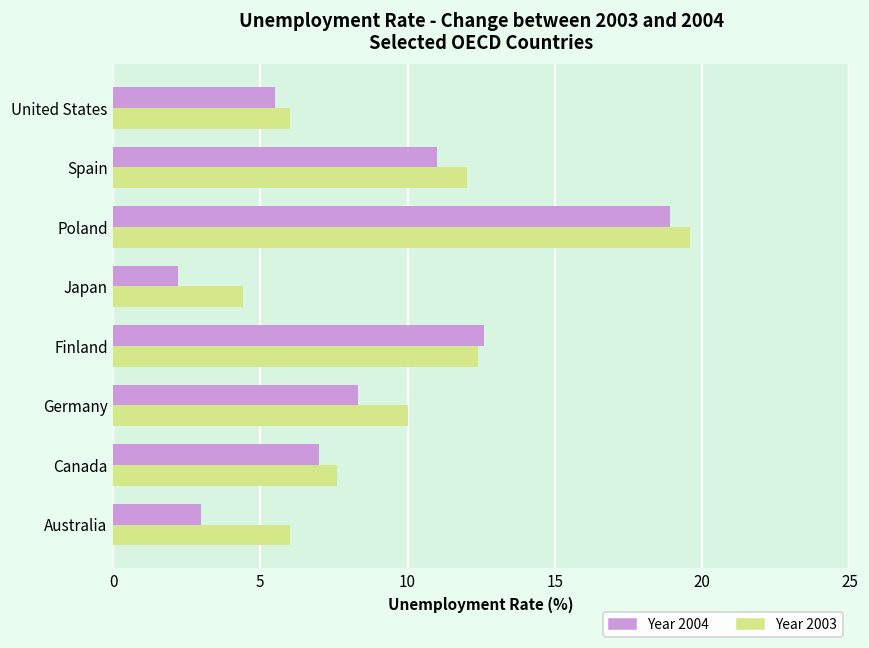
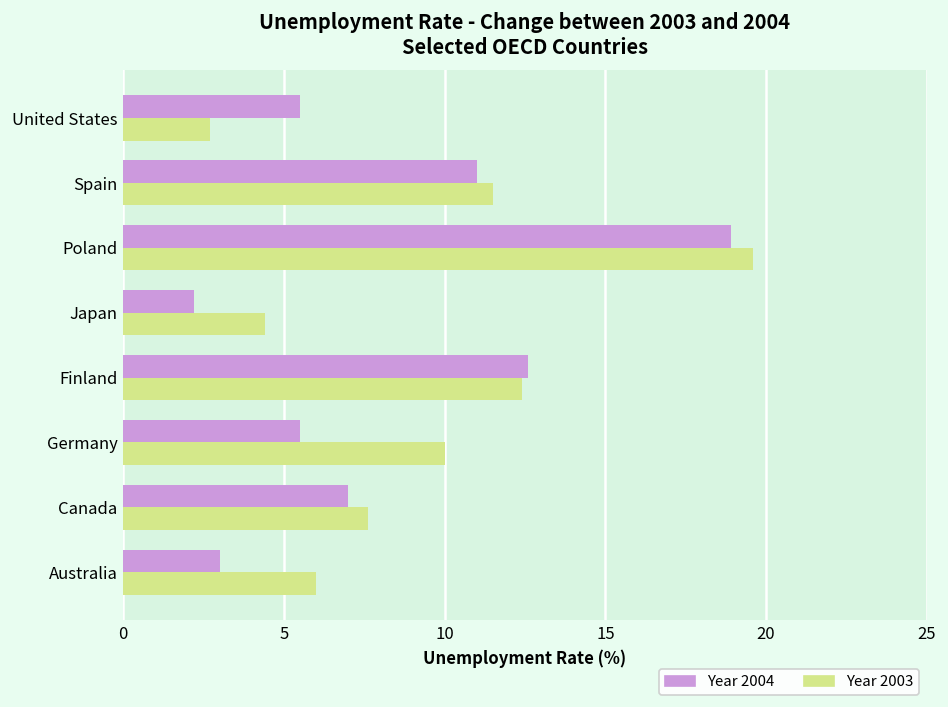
Year 2003, United States: 6.0 -> 2.7
Year 2003, Spain: 12.0 -> 11.5
Year 2004, Germany: 8.3 -> 5.5
